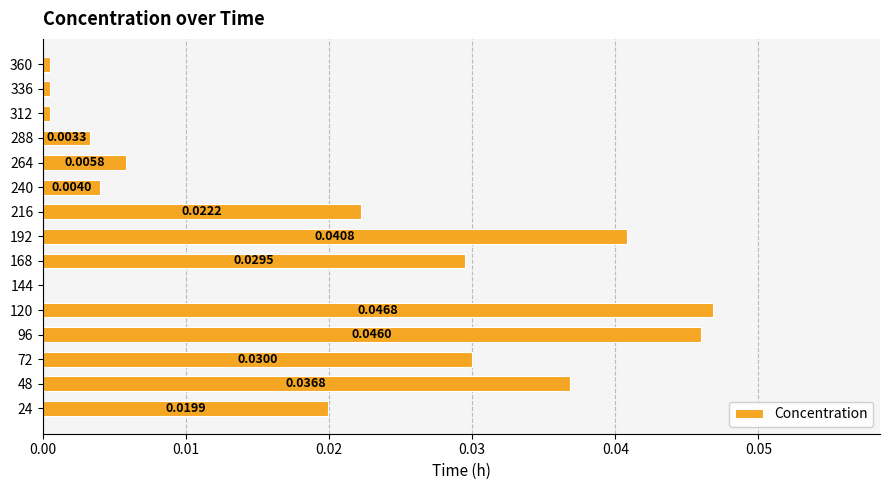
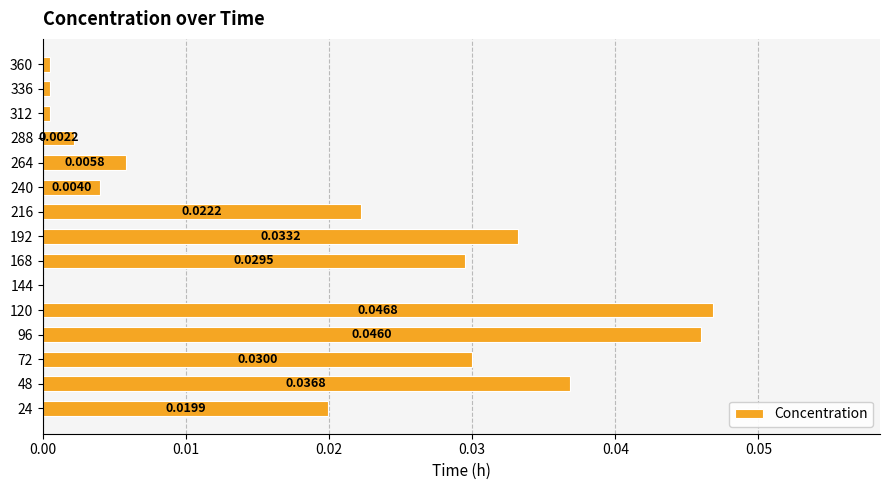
288: 0.0033 -> 0.0022
192: 0.0408 -> 0.0332
